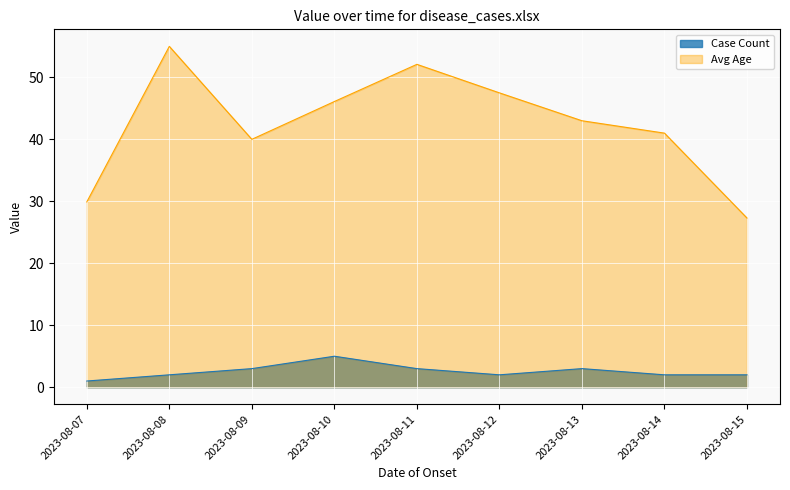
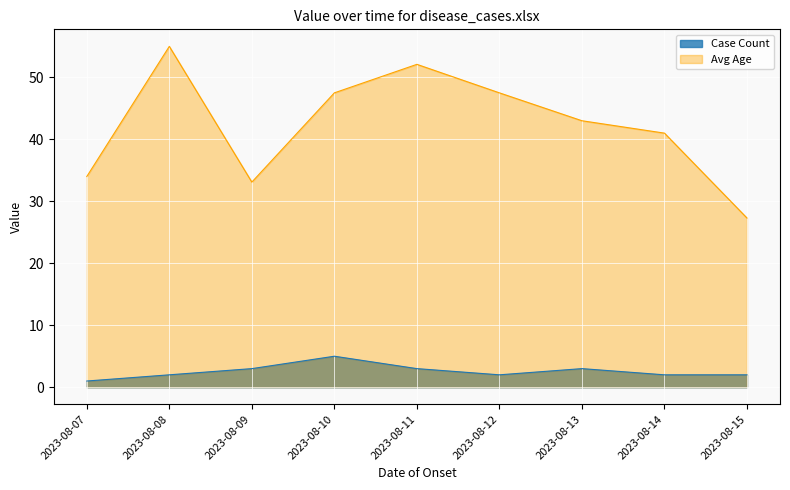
Avg Age, 2023-08-07: 30 -> 34
Avg Age, 2023-08-09: 40 -> 33
Avg Age, 2023-08-10: 46 -> 48
